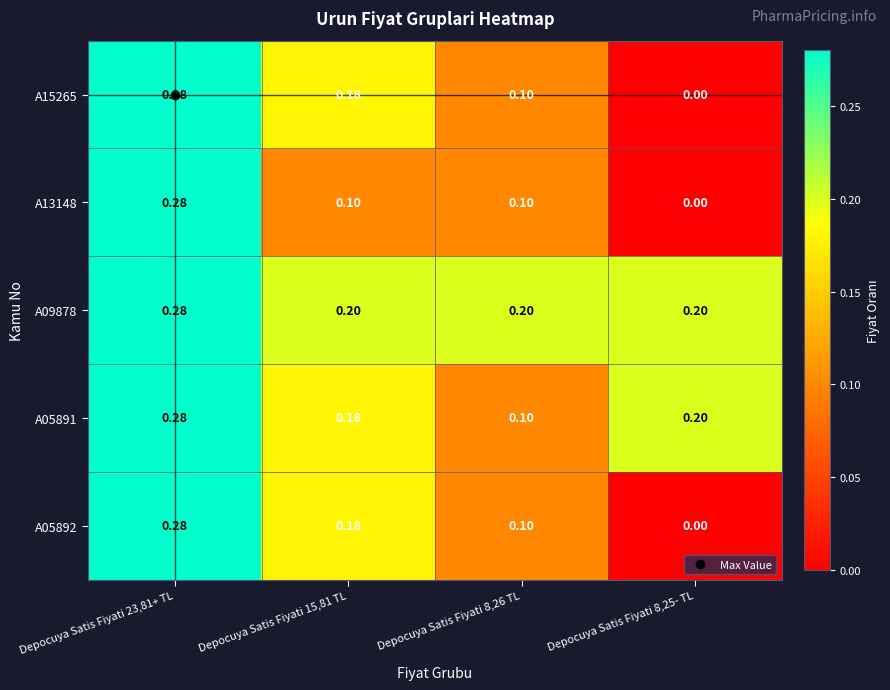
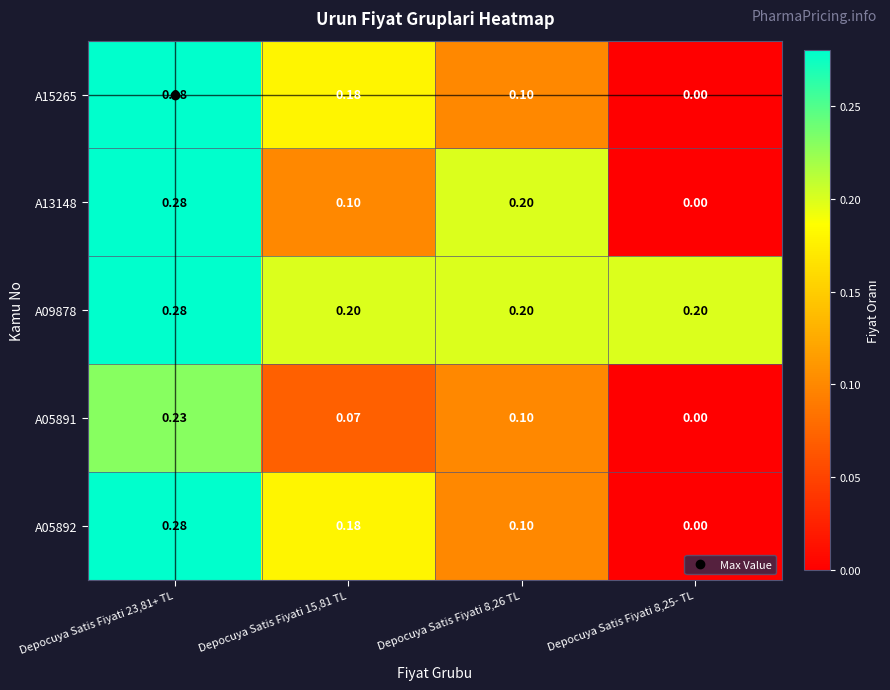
A13148, Depocuya Satis Fiyati 8,26 TL: 0.10 -> 0.20
A05891, Depocuya Satis Fiyati 23,81+ TL: 0.28 -> 0.23
A05891, Depocuya Satis Fiyati 15,81 TL: 0.18 -> 0.07
A05891, Depocuya Satis Fiyati 8,25- TL: 0.20 -> 0.00
